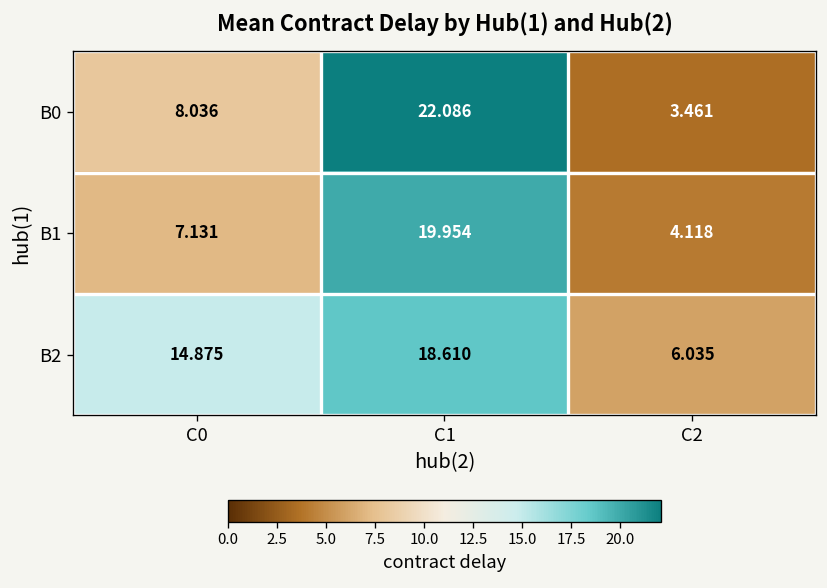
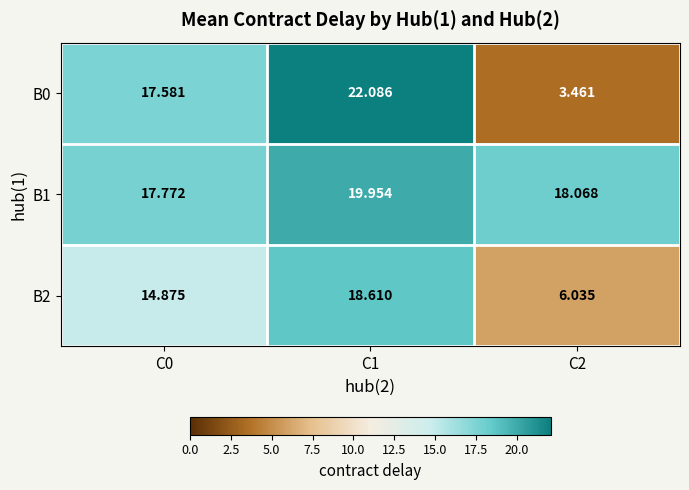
B0, C0: 8.036 -> 17.581
B1, C0: 7.131 -> 17.772
B1, C2: 4.118 -> 18.068
